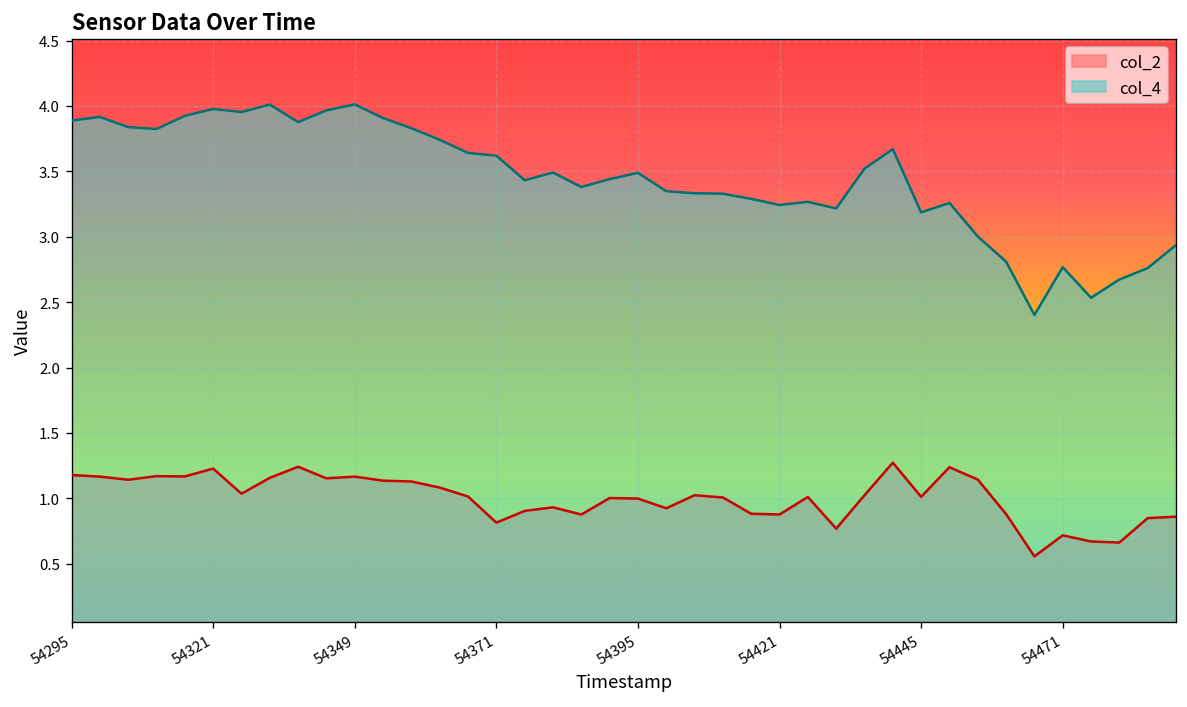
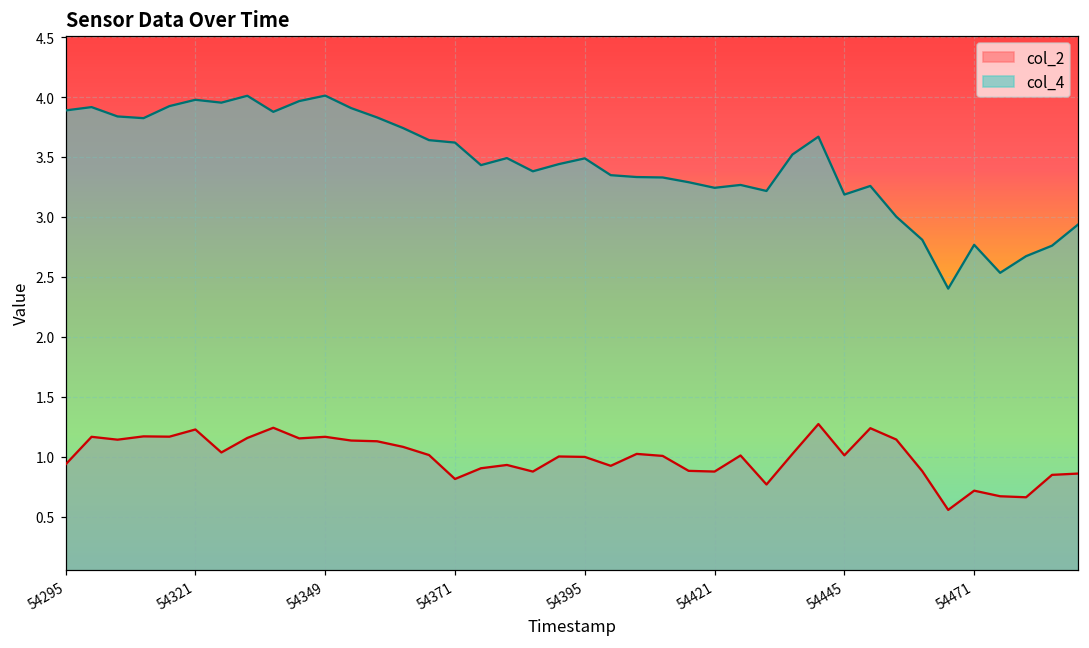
col_2, 54295: 1.18 -> 0.94
